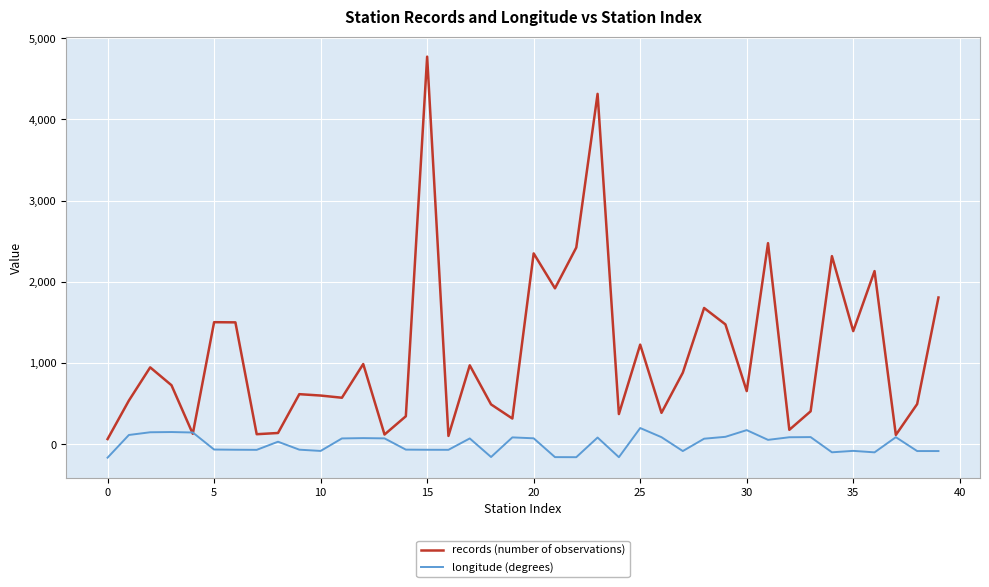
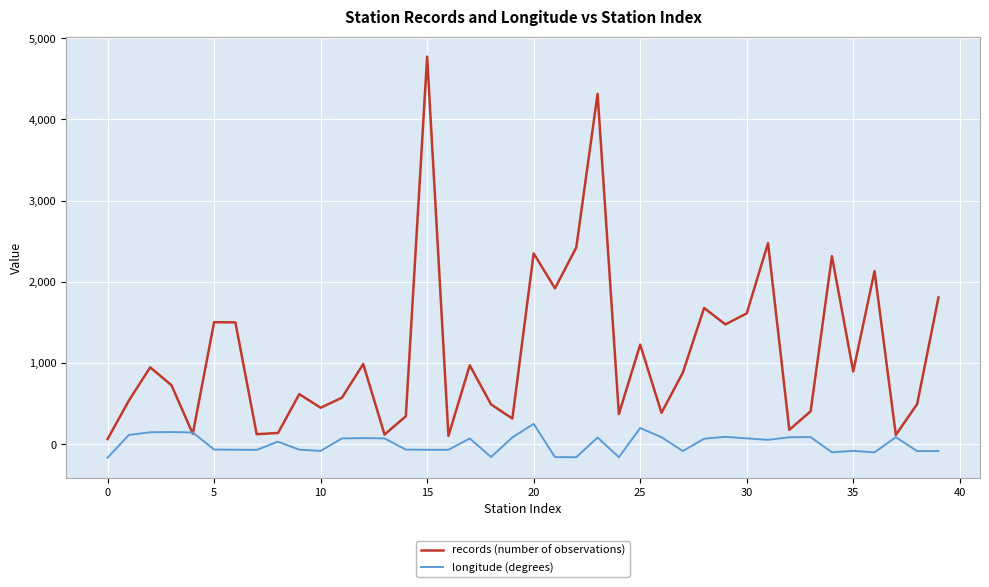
records (number of observations), 10: 600 -> 500
longitude (degrees), 20: 100 -> 300
records (number of observations), 30: 700 -> 1,600
longitude (degrees), 30: 200 -> 100
records (number of observations), 35: 1,400 -> 900
